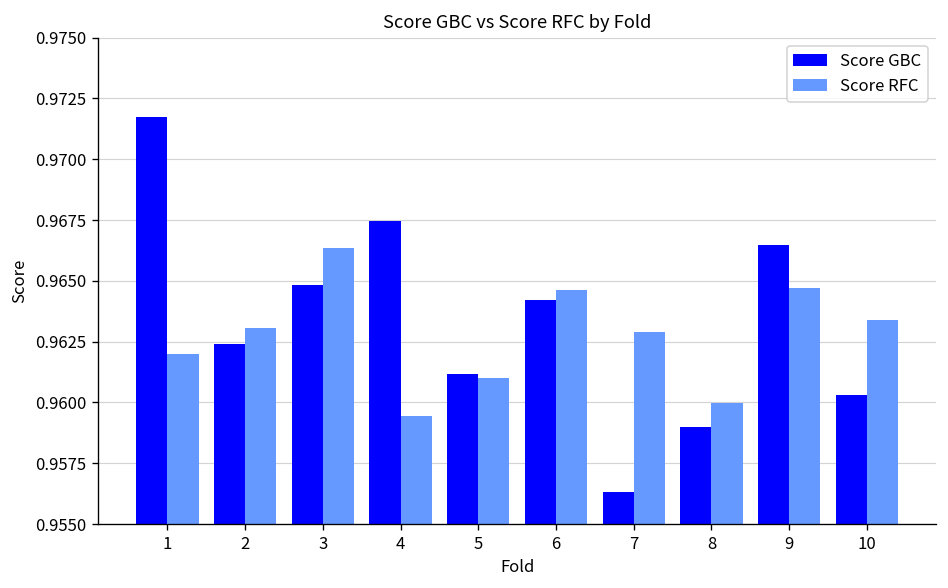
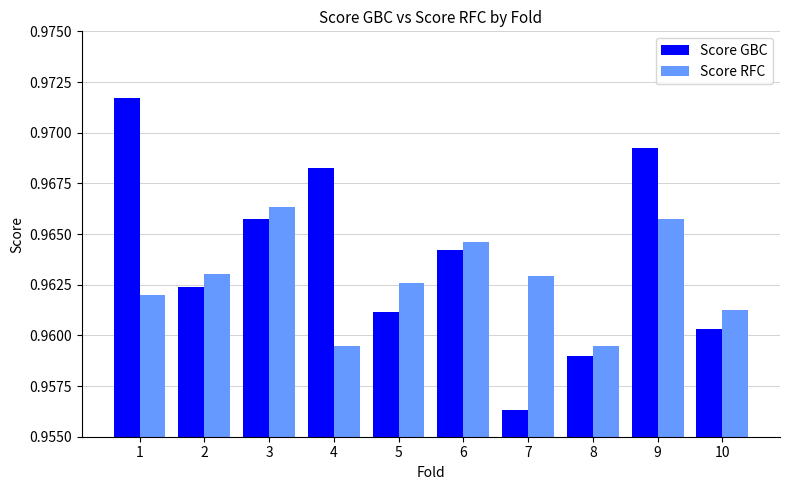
Score GBC, 3: 0.9648 -> 0.9658
Score GBC, 4: 0.9674 -> 0.9683
Score RFC, 5: 0.9610 -> 0.9626
Score RFC, 8: 0.9600 -> 0.9595
Score GBC, 9: 0.9665 -> 0.9692
Score RFC, 9: 0.9647 -> 0.9657
Score RFC, 10: 0.9634 -> 0.9612
